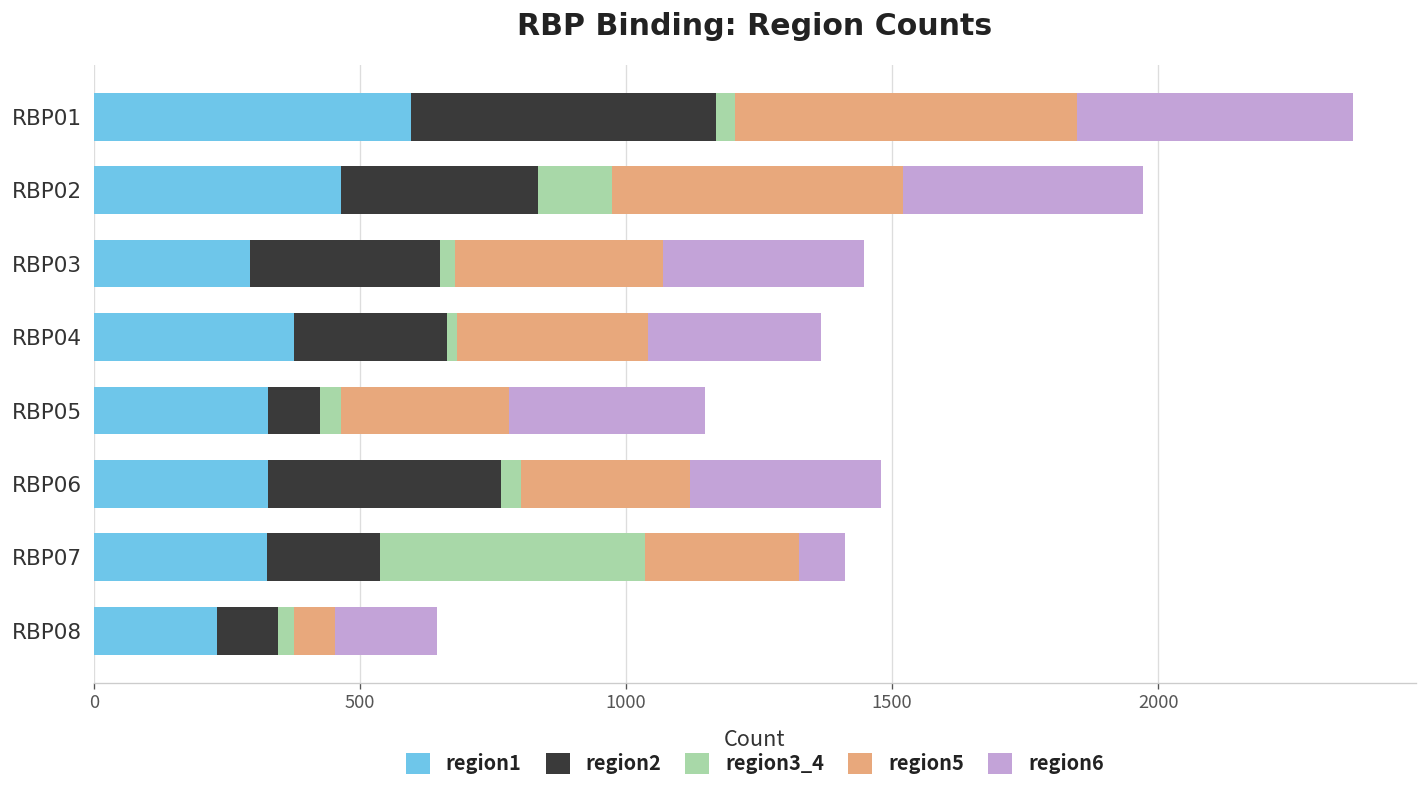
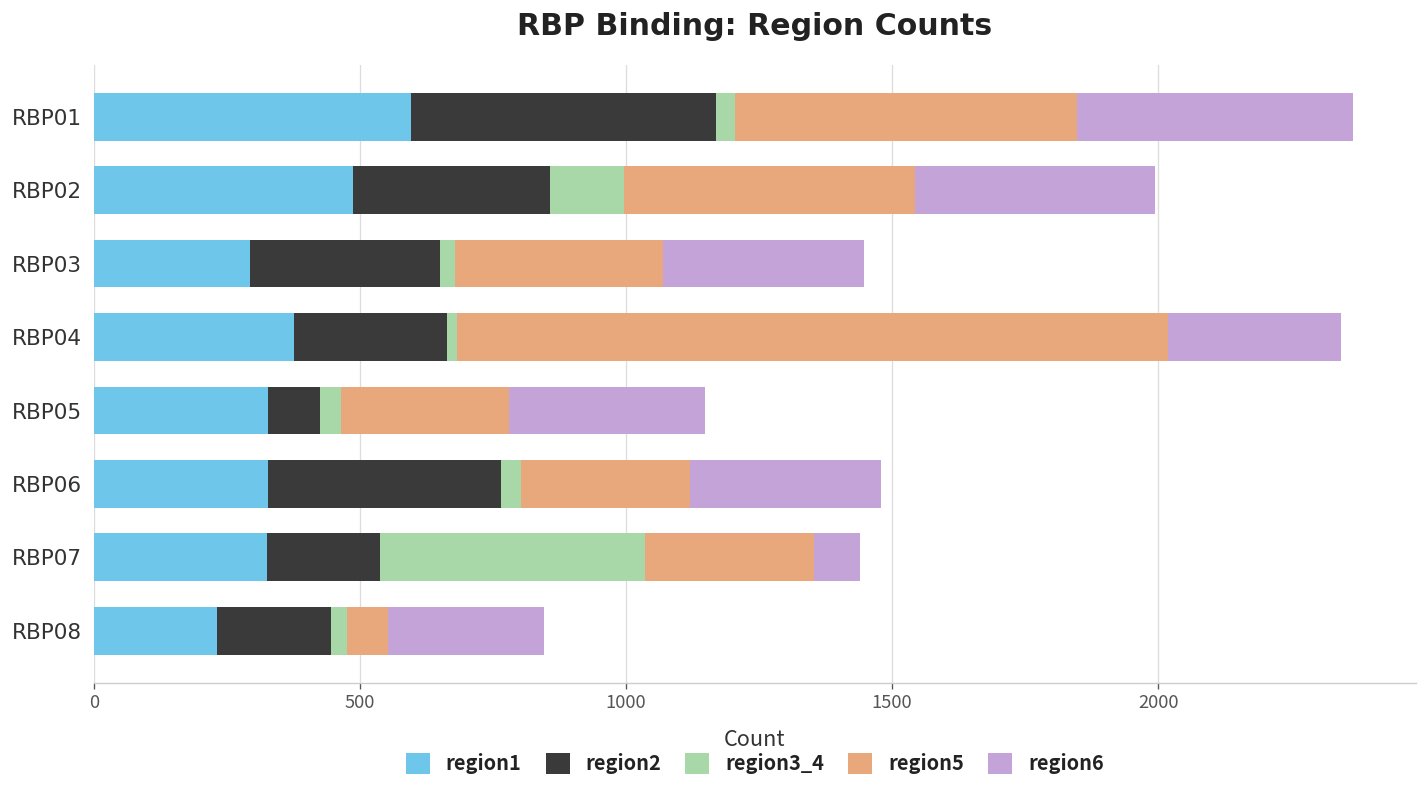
region1, RBP02: 470 -> 490
region5, RBP04: 360 -> 1340
region5, RBP07: 290 -> 320
region2, RBP08: 110 -> 210
region6, RBP08: 190 -> 290
